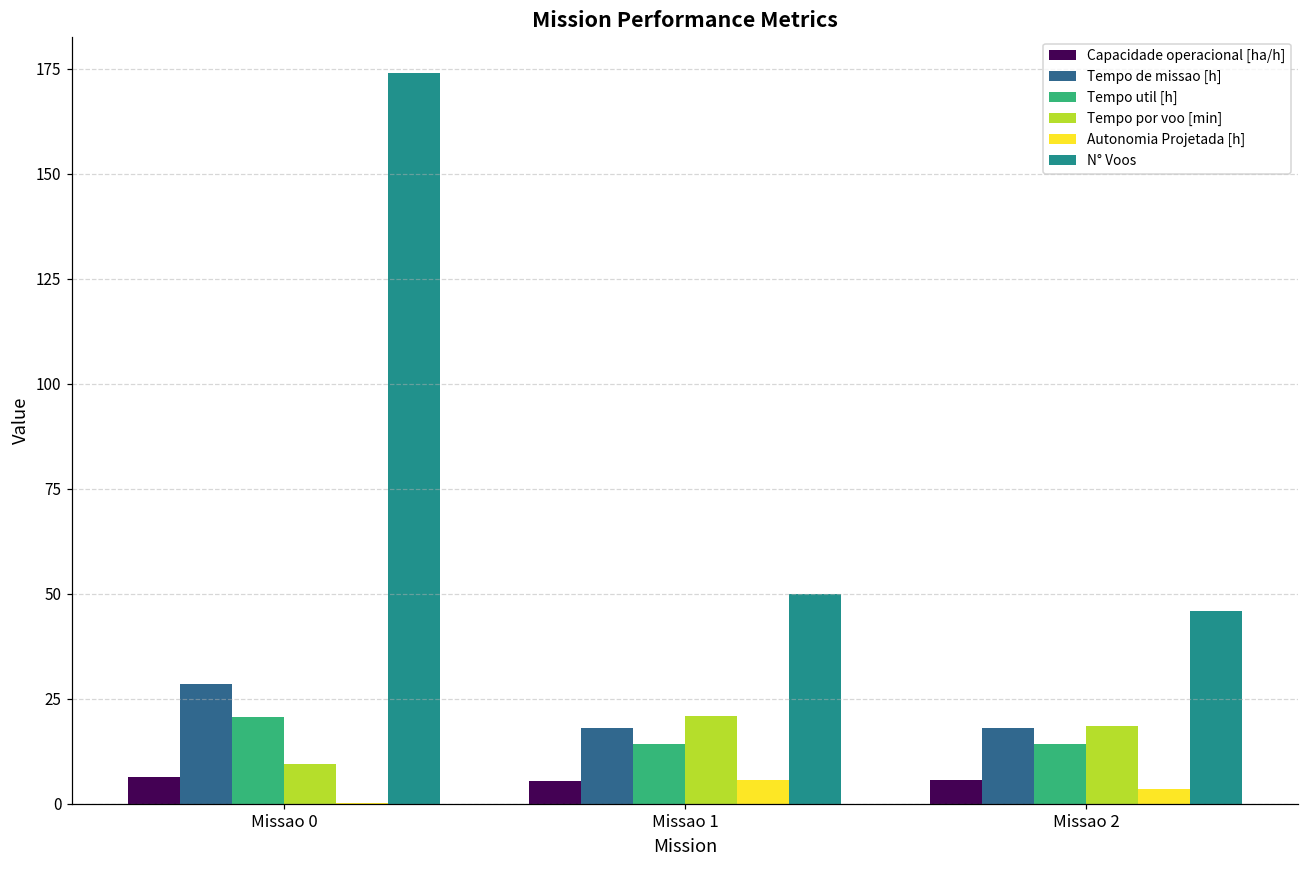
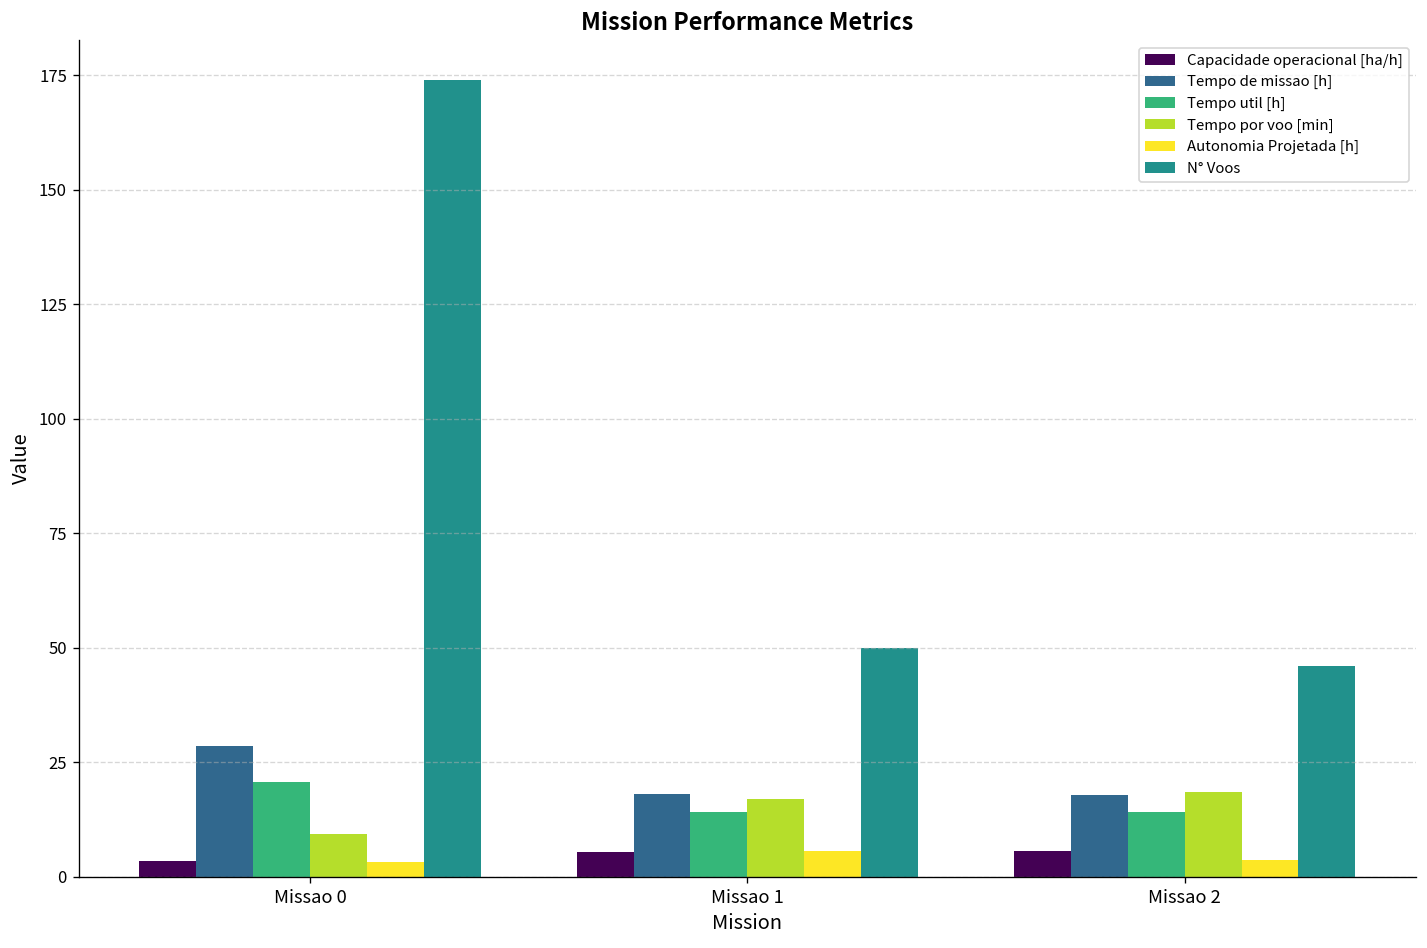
Capacidade operacional [ha/h], Missao 0: 6 -> 3
Autonomia Projetada [h], Missao 0: 0 -> 3
Tempo por voo [min], Missao 1: 21 -> 17
